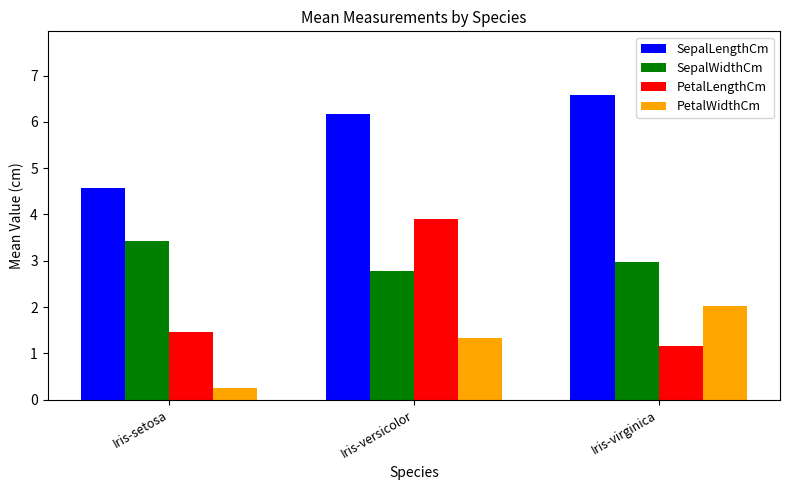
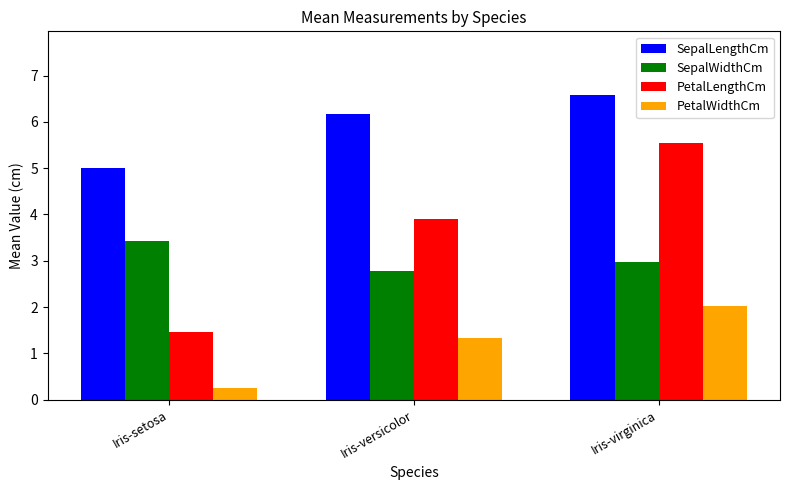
SepalLengthCm, Iris-setosa: 4.6 -> 5.0
PetalLengthCm, Iris-virginica: 1.2 -> 5.6
